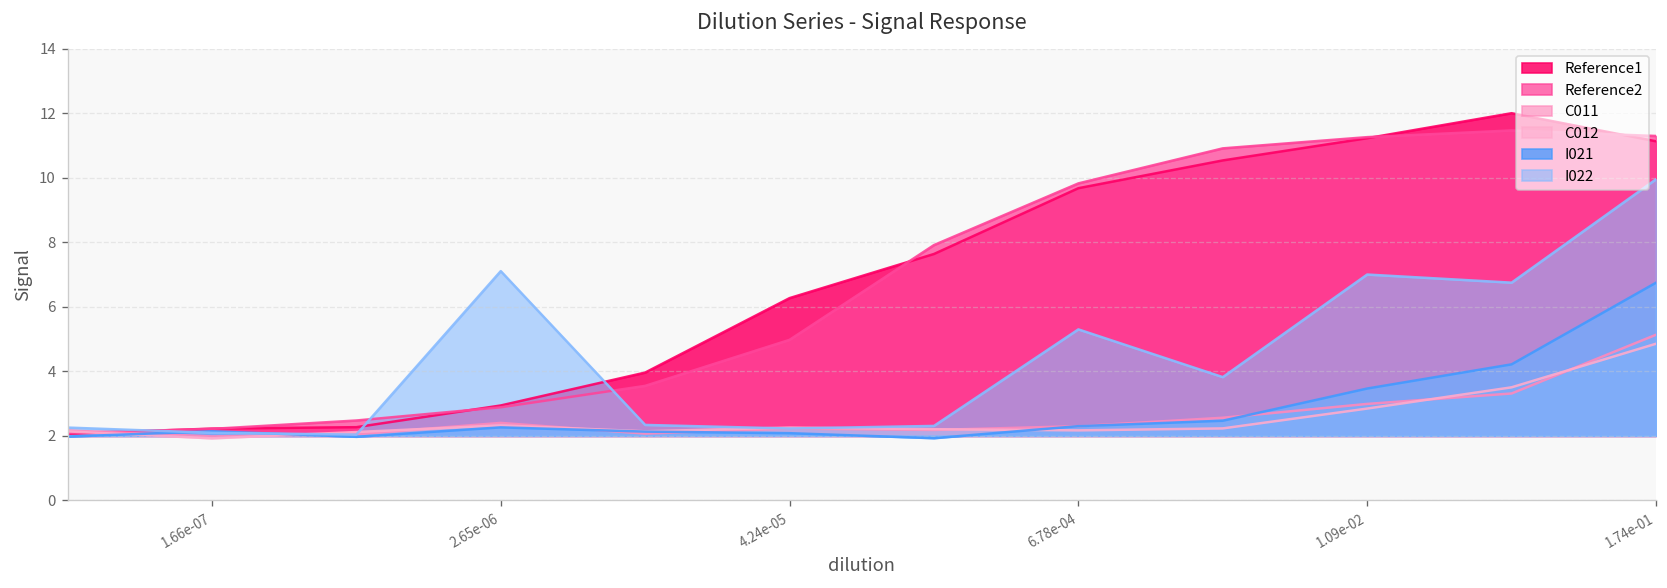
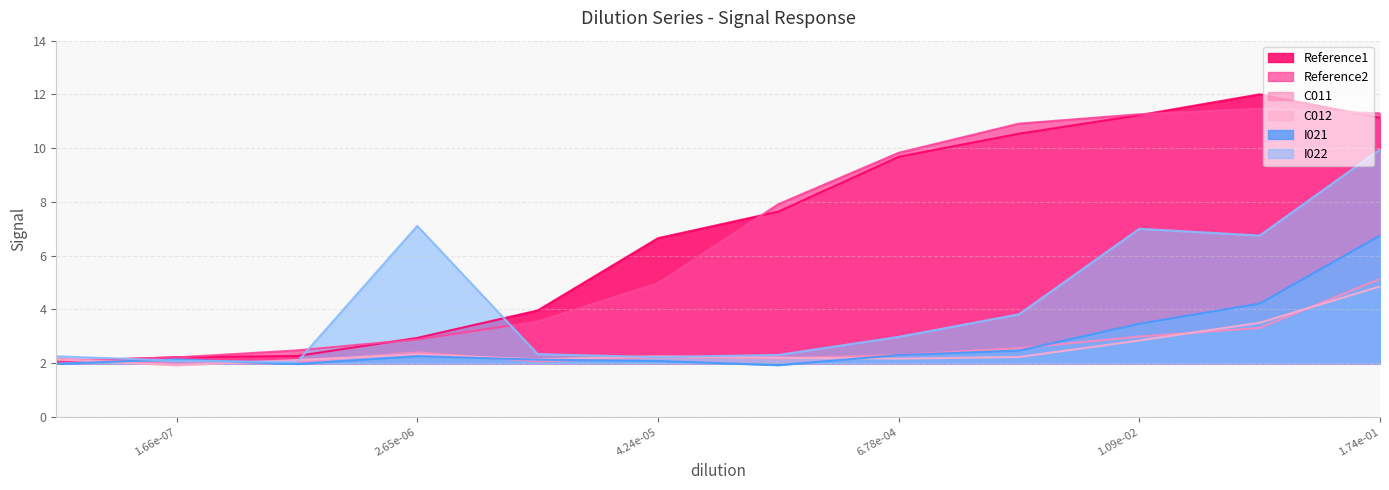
Reference1, 4.24e-05: 6.3 -> 6.7
I022, 6.78e-04: 5.3 -> 3.0
